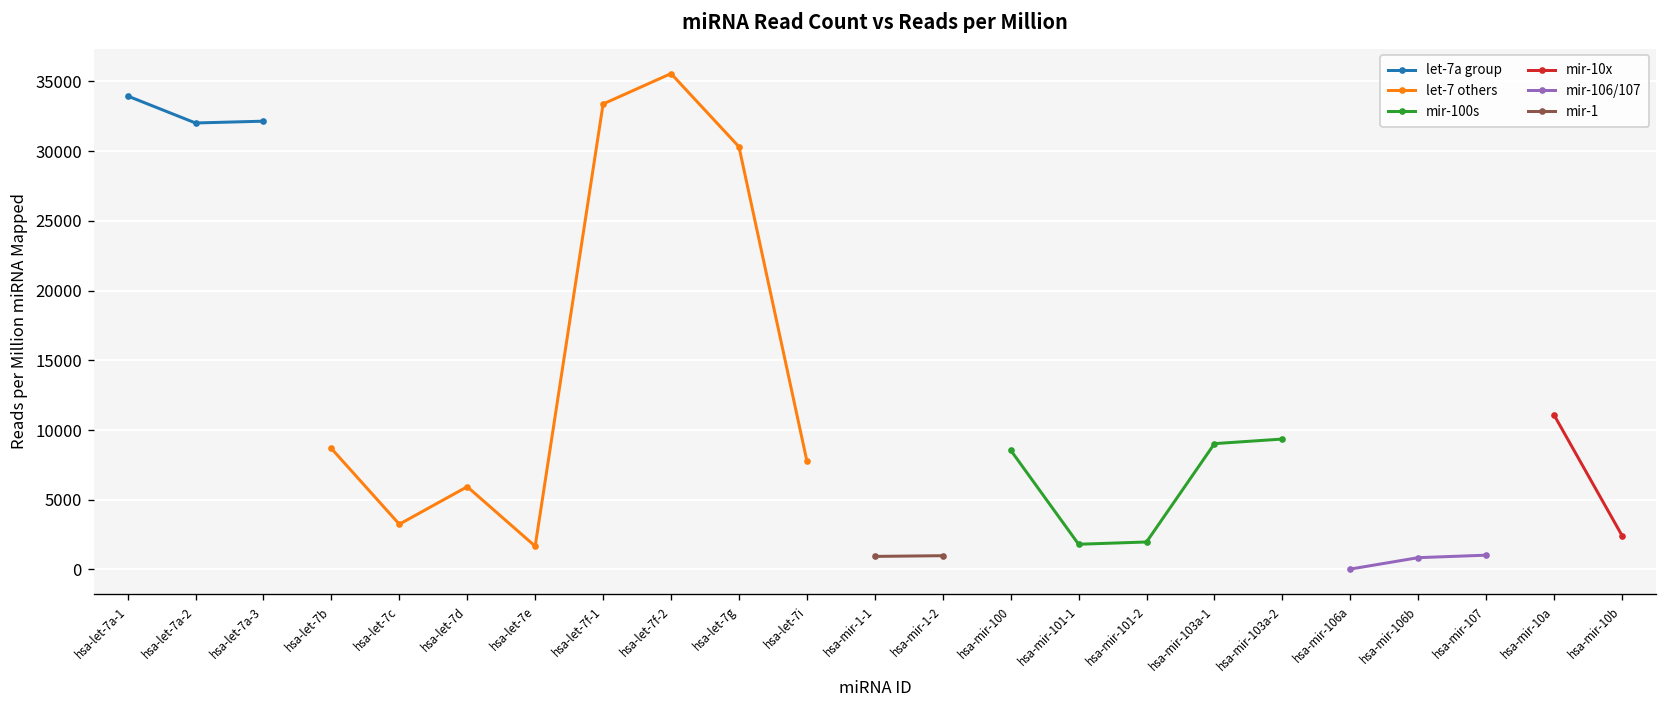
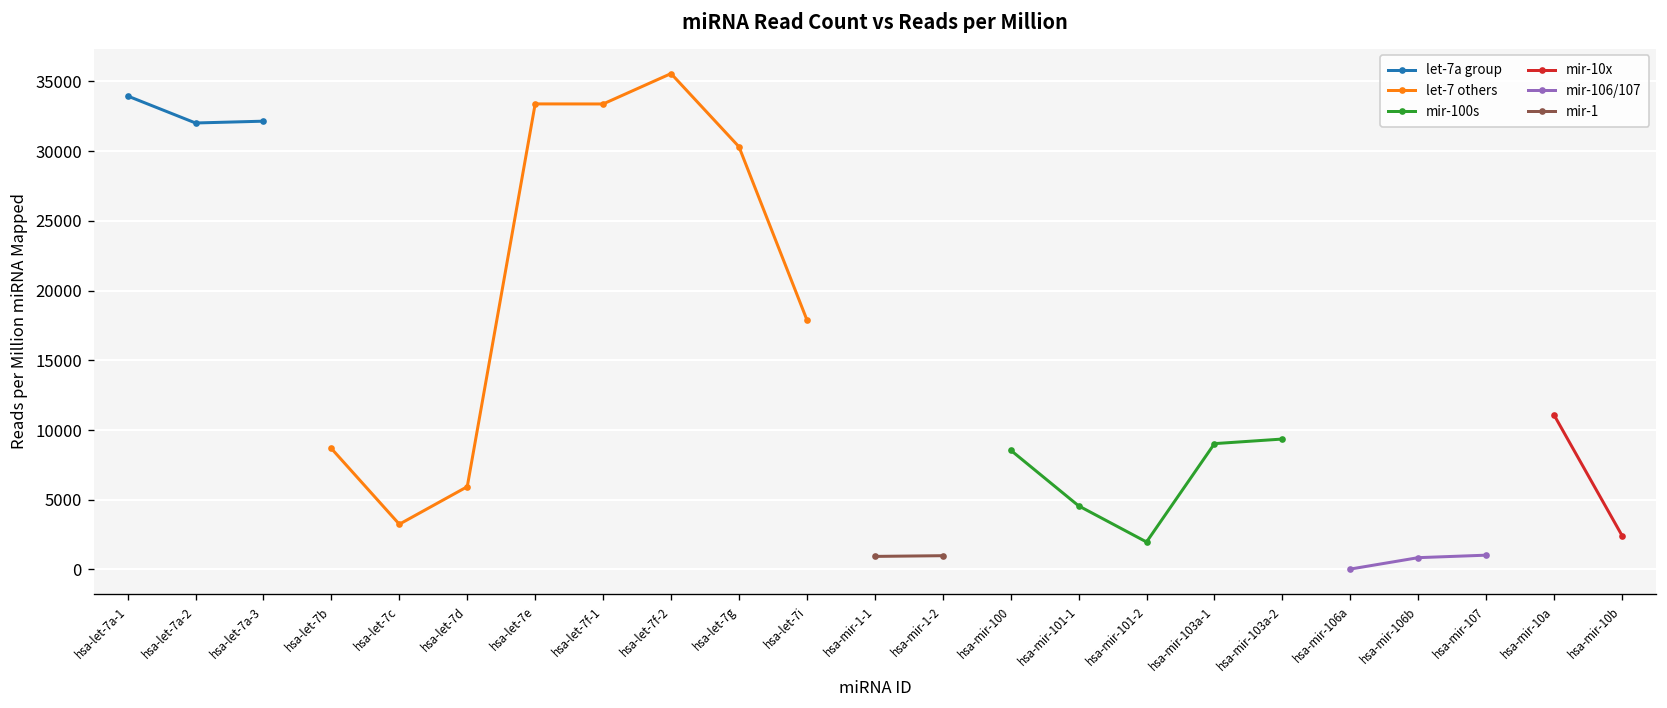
let-7 others, hsa-let-7e: 1700 -> 33400
let-7 others, hsa-let-7i: 7800 -> 17900
mir-100s, hsa-mir-101-1: 1800 -> 4600
